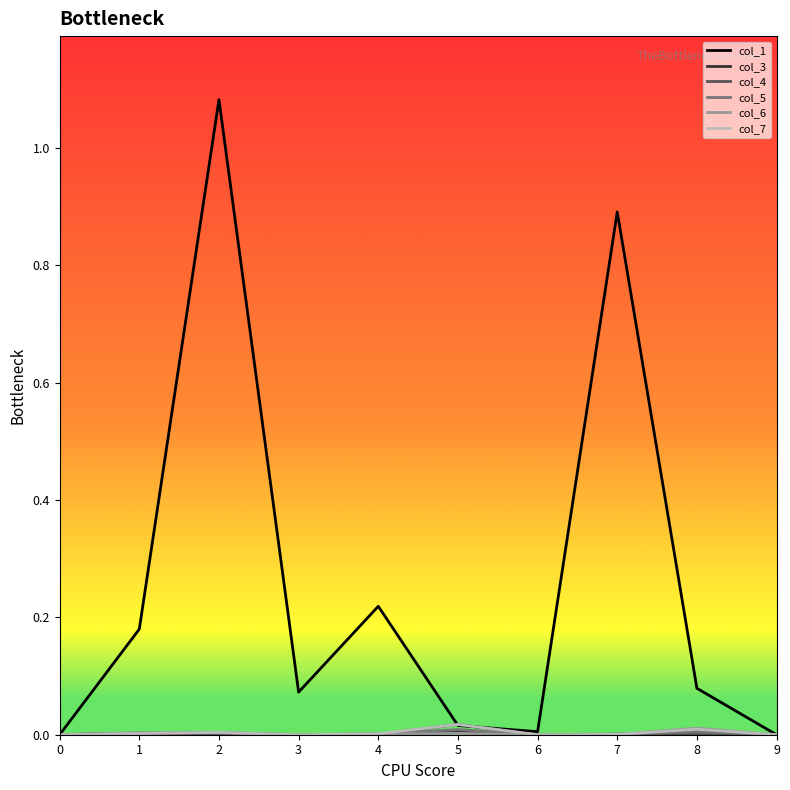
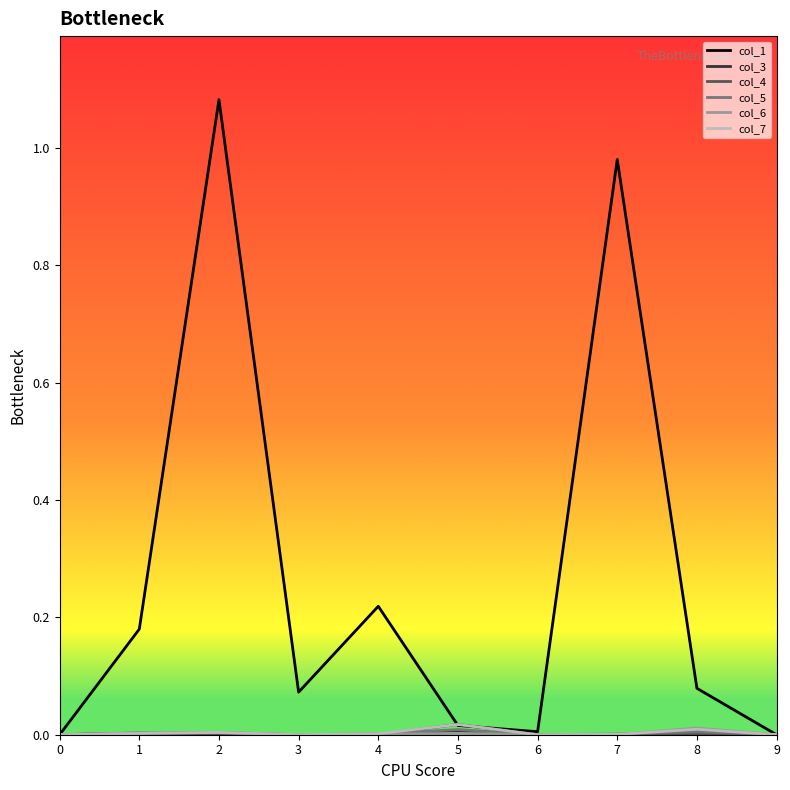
col_1, 7: 0.89 -> 0.98
